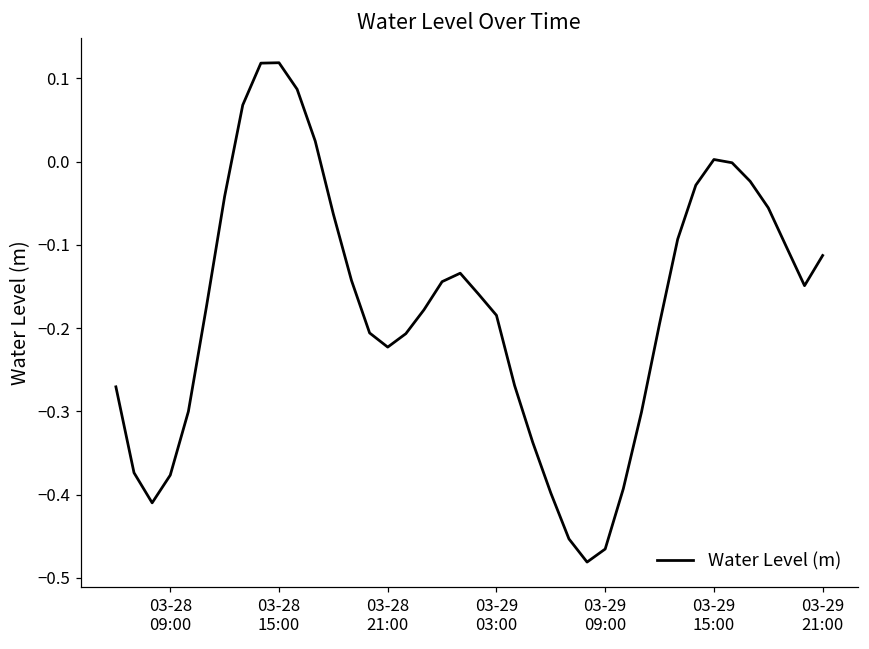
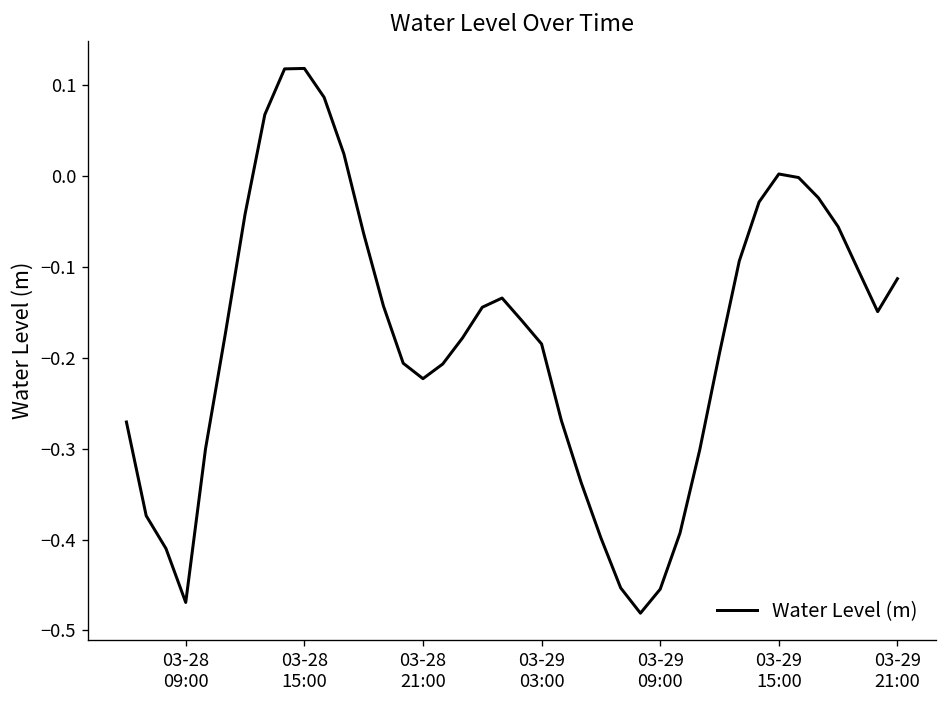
03-28 09:00: -0.38 -> -0.47
03-29 09:00: -0.47 -> -0.45
